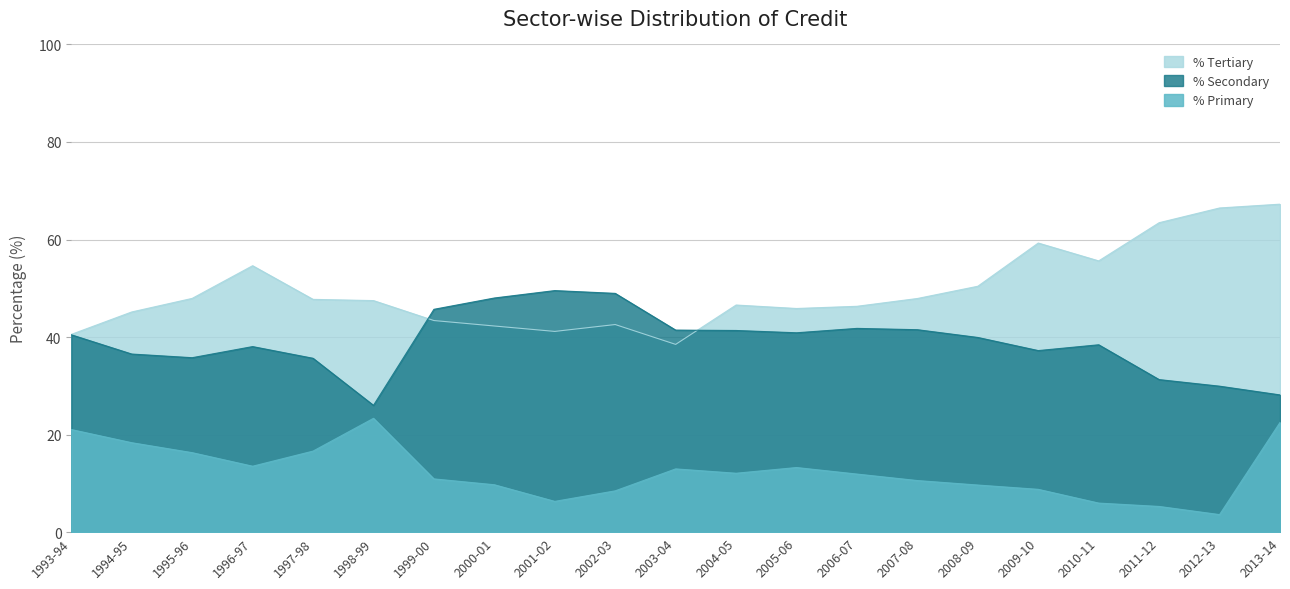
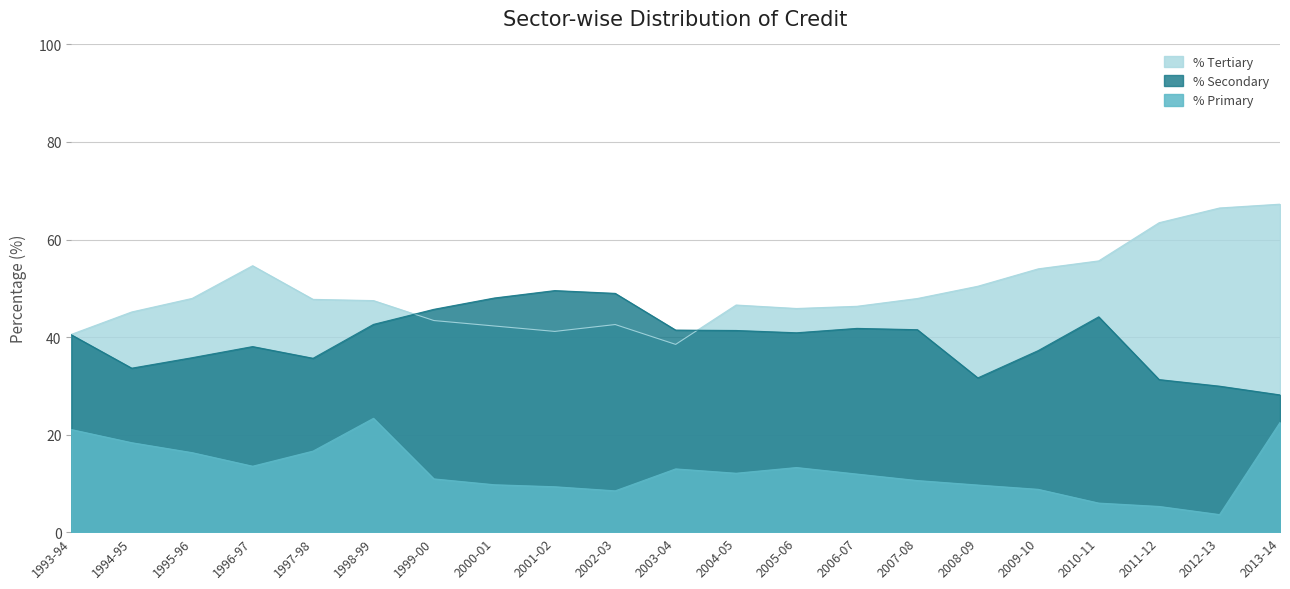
% Secondary, 1994-95: 37 -> 34
% Secondary, 1998-99: 26 -> 43
% Primary, 2001-02: 6 -> 9
% Secondary, 2008-09: 40 -> 32
% Tertiary, 2009-10: 59 -> 54
% Secondary, 2010-11: 38 -> 44
